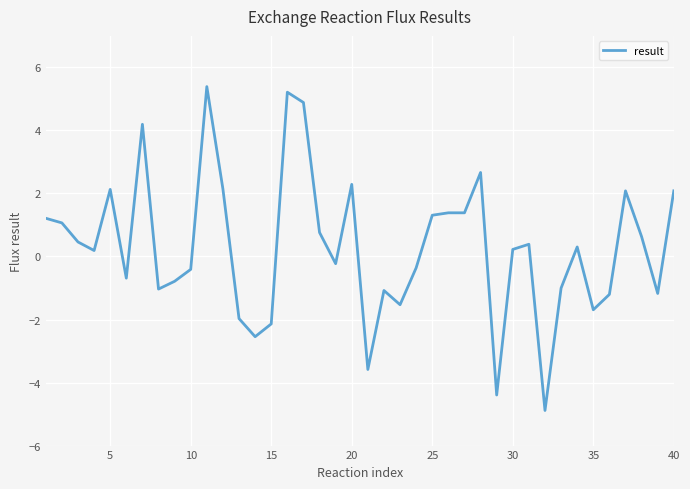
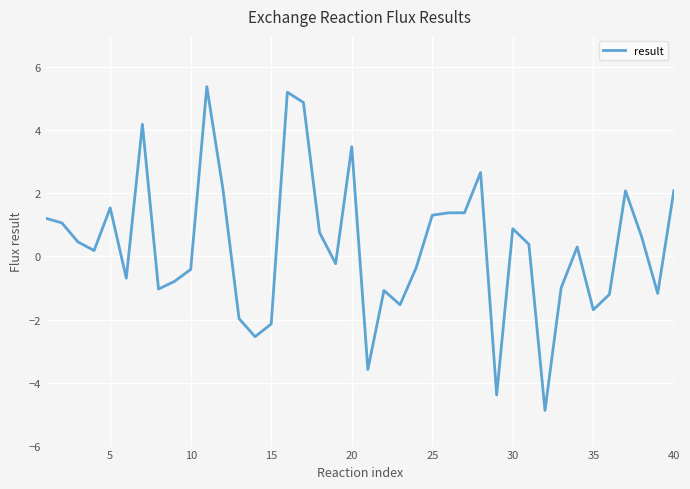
5: 2.1 -> 1.5
20: 2.3 -> 3.5
30: 0.2 -> 0.9
